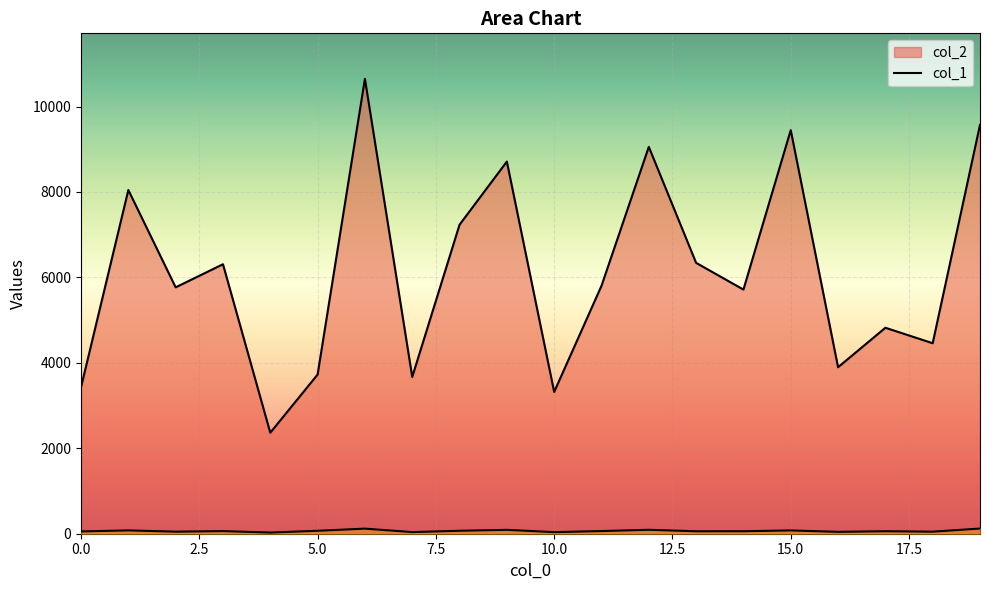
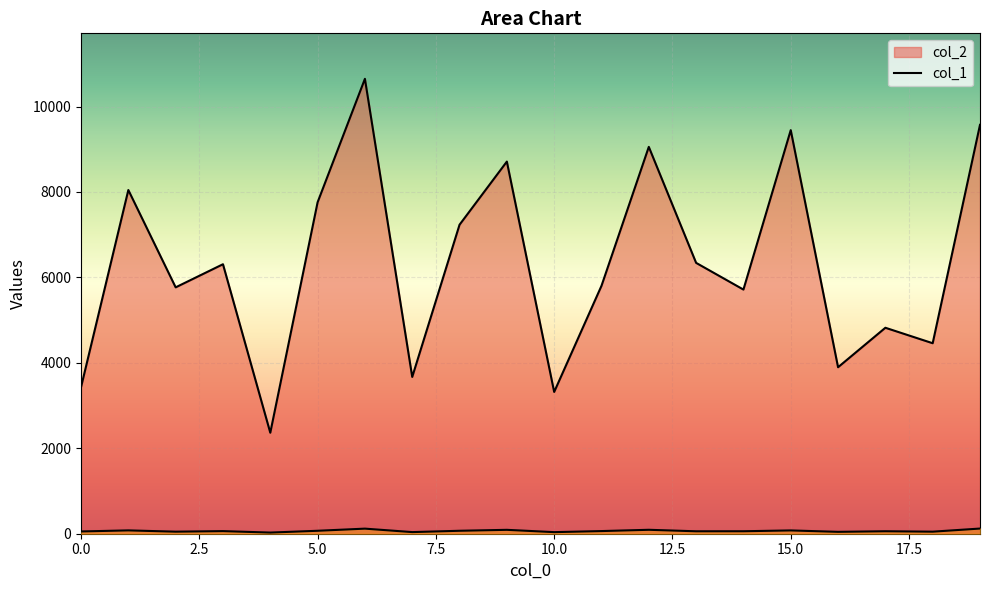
col_2, 5.0: 3700 -> 7800
